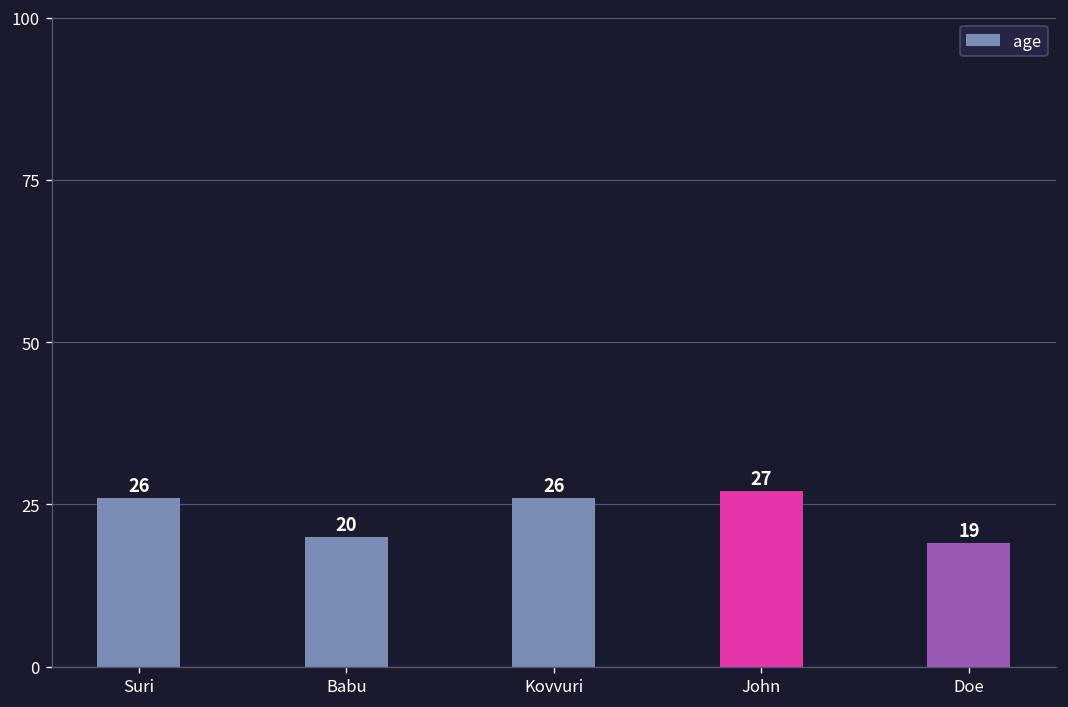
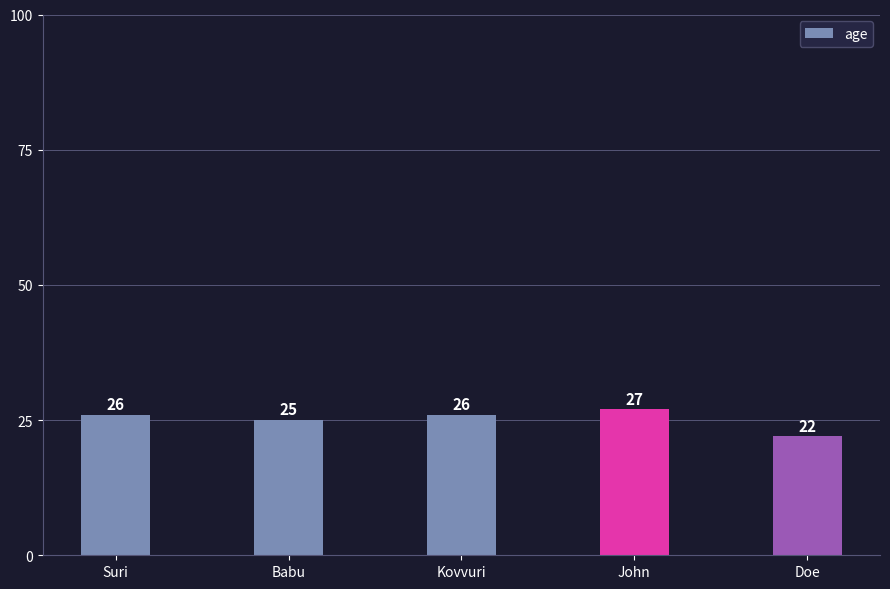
Babu: 20 -> 25
Doe: 19 -> 22
